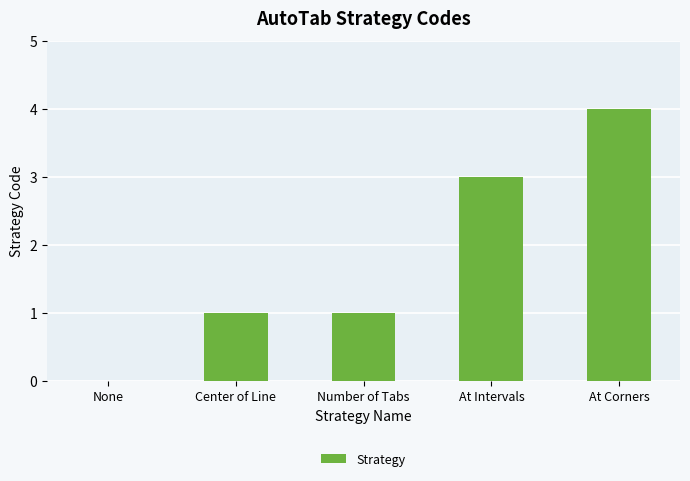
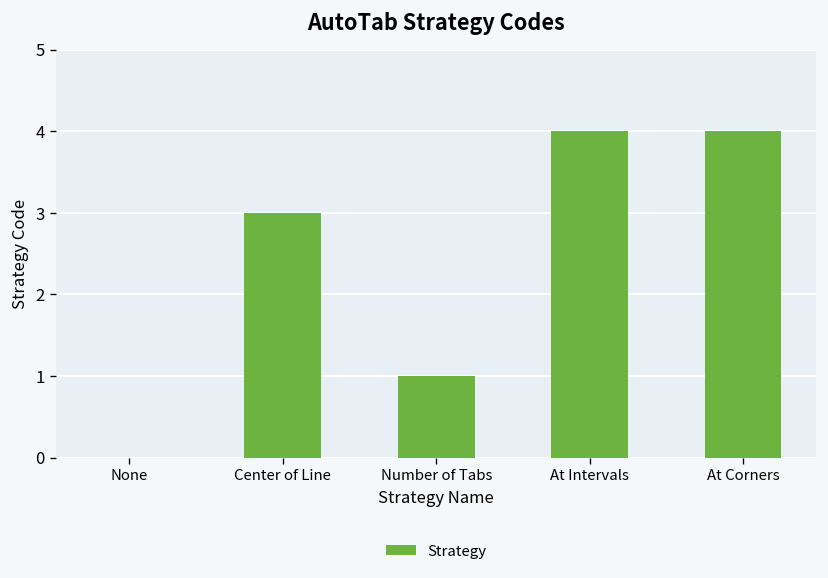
Center of Line: 1 -> 3
At Intervals: 3 -> 4
